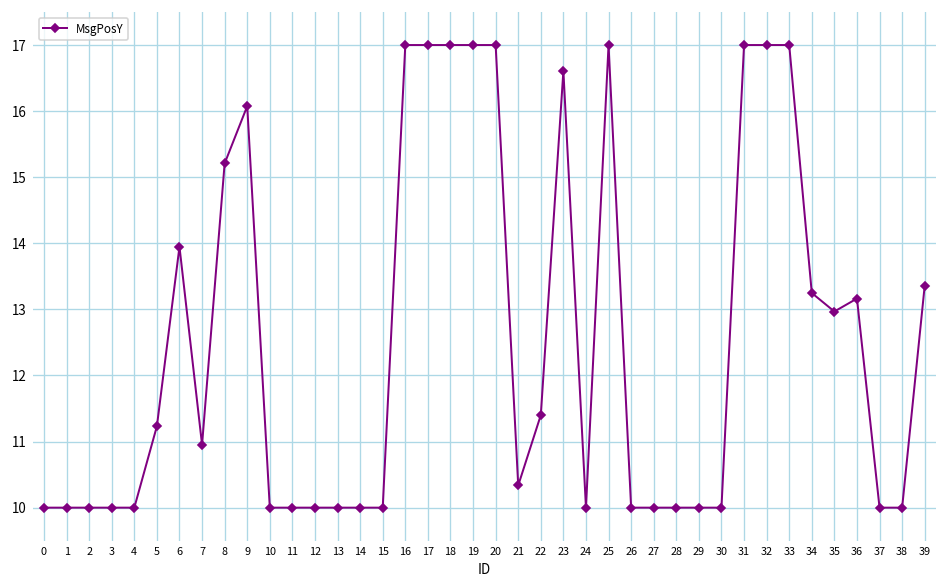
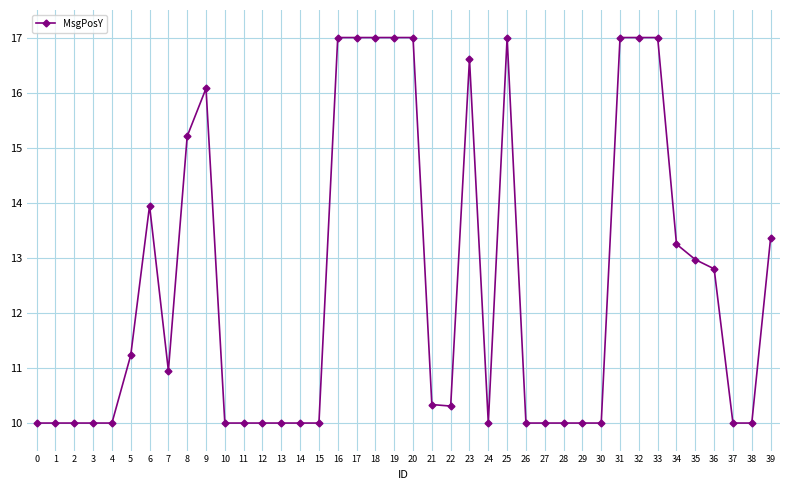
22: 11.4 -> 10.3
36: 13.2 -> 12.8
